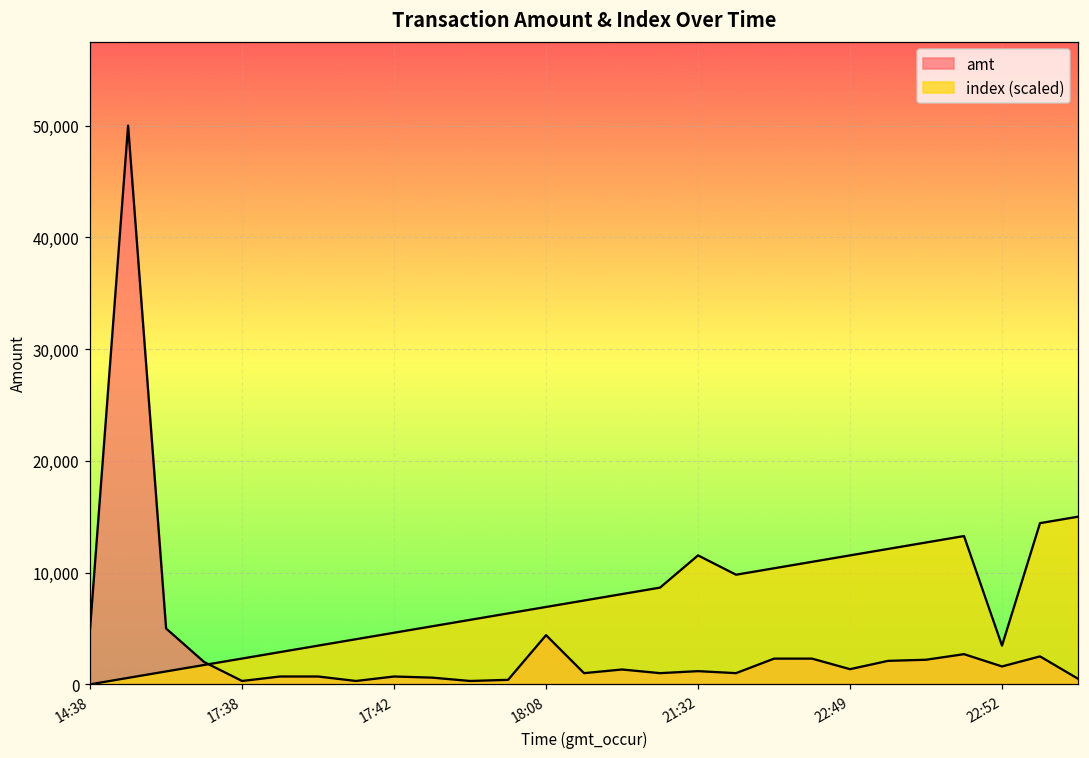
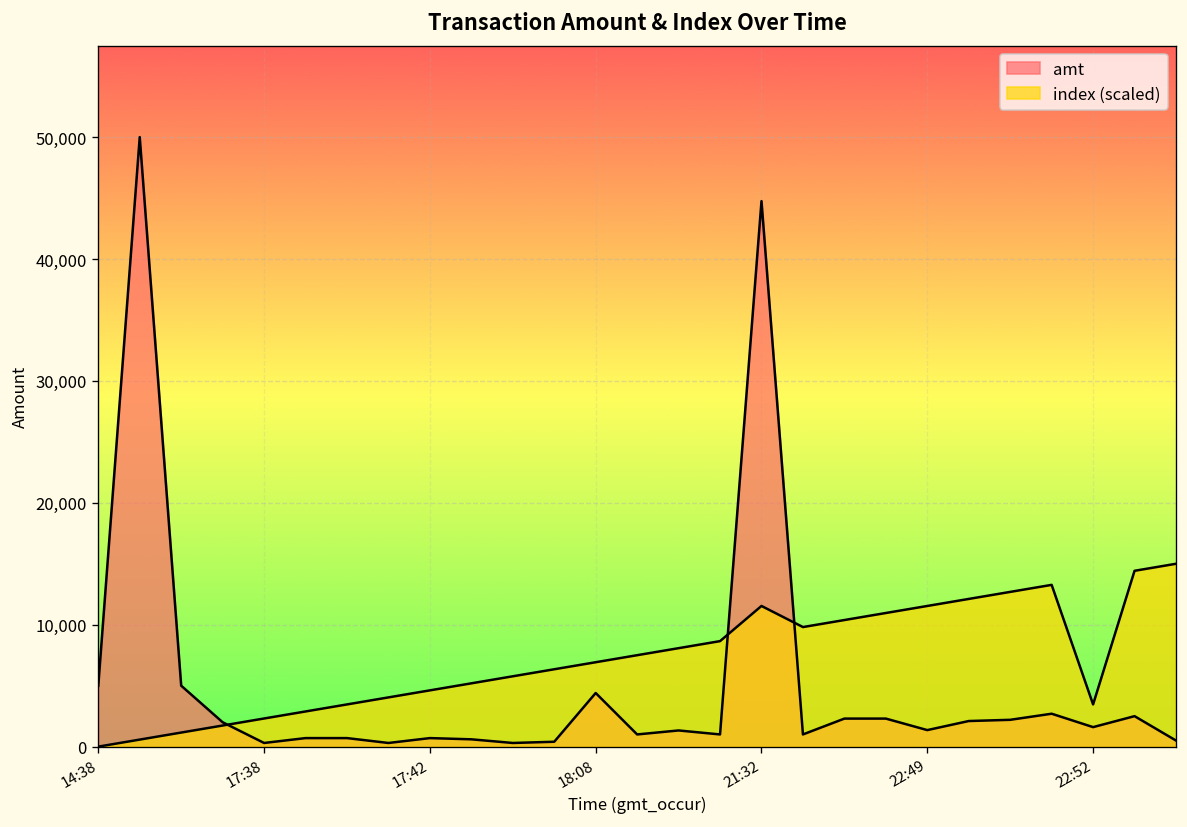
amt, 21:32: 1,200 -> 44,700
